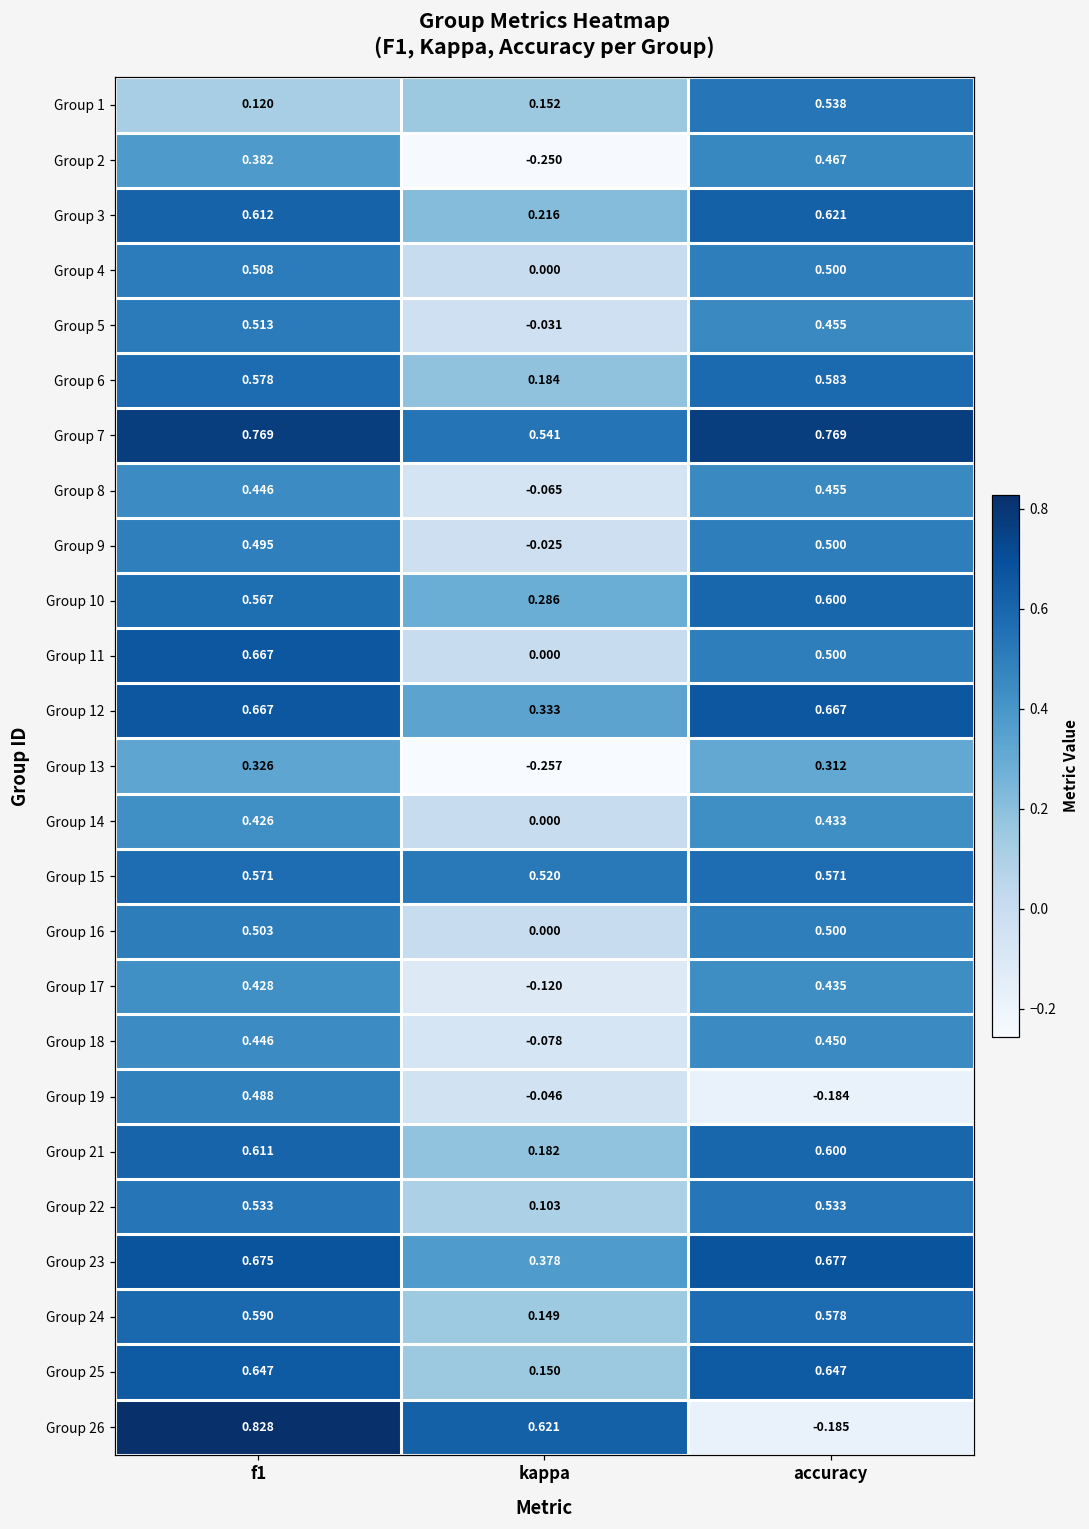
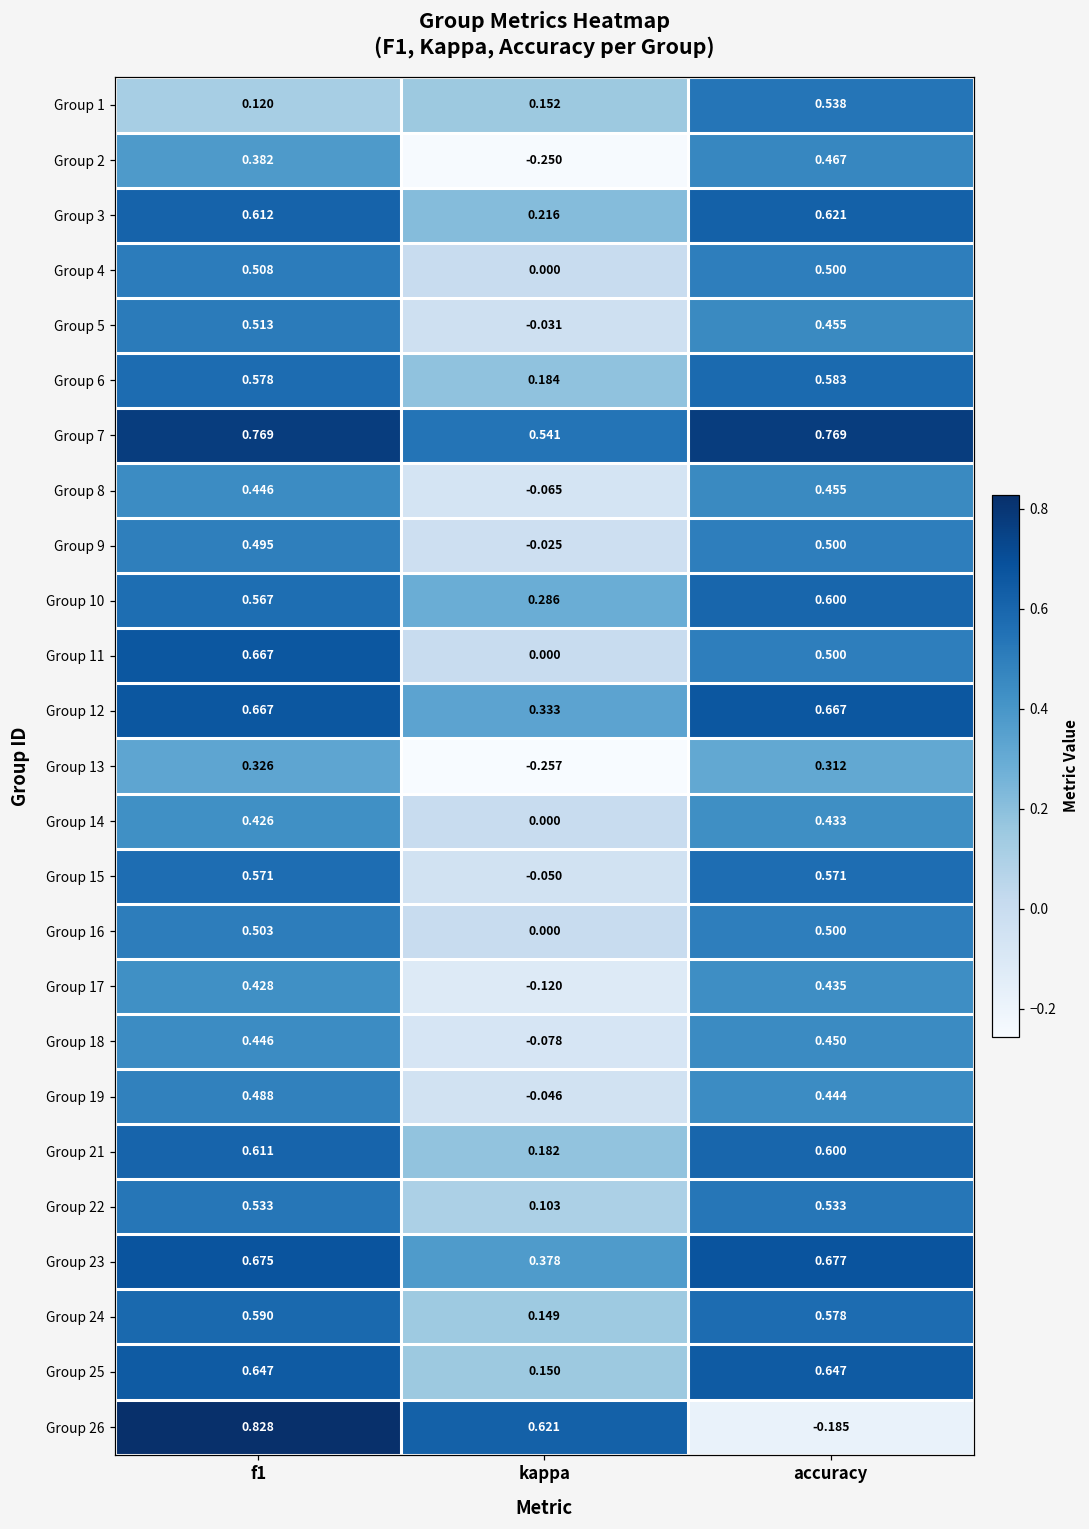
Group 15, kappa: 0.520 -> -0.050
Group 19, accuracy: -0.184 -> 0.444
